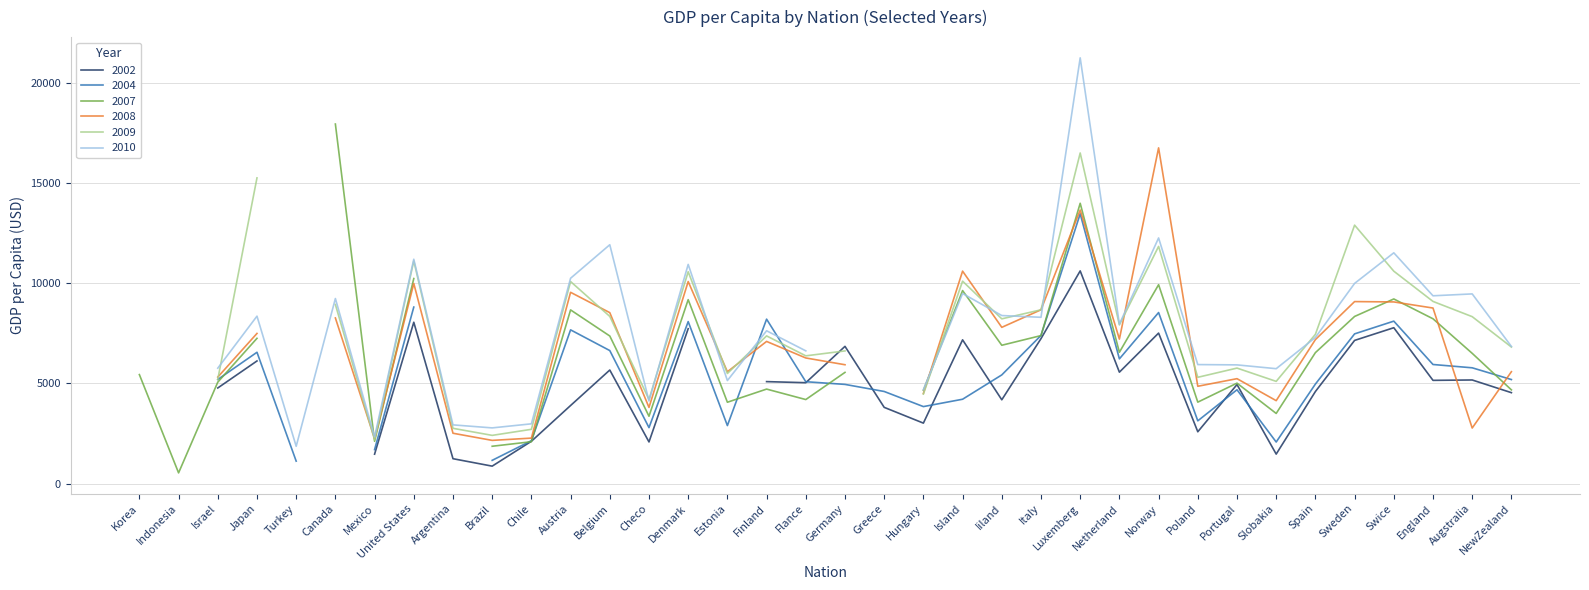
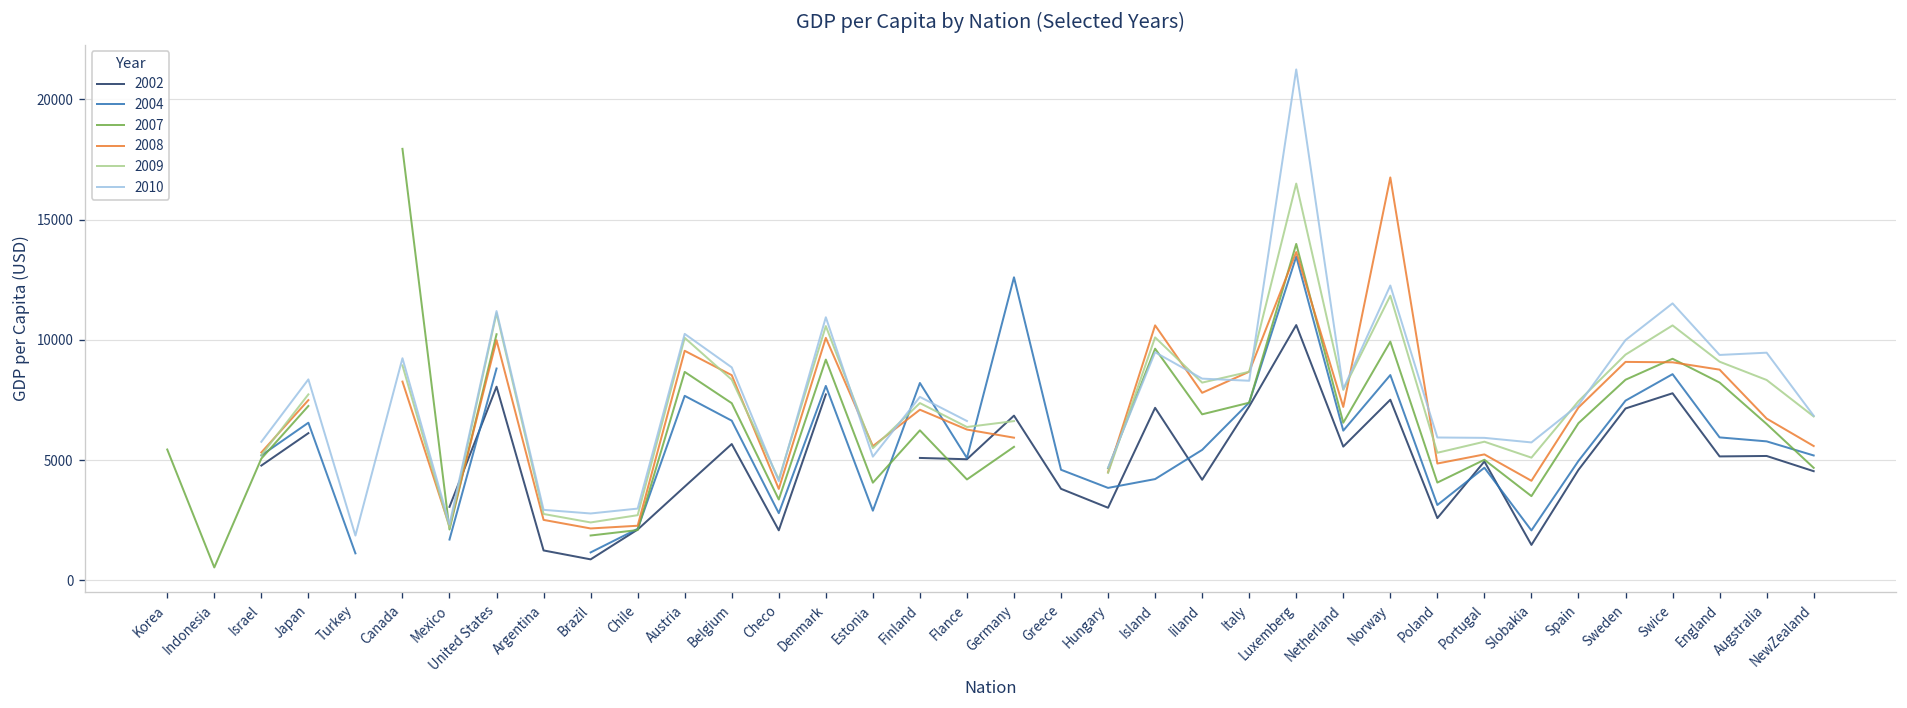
2009, Japan: 15300 -> 7700
2002, Mexico: 1500 -> 3100
2010, Belgium: 11900 -> 8900
2007, Finland: 4700 -> 6200
2004, Germany: 4900 -> 12600
2009, Sweden: 12900 -> 9400
2004, Swice: 8100 -> 8600
2008, Augstralia: 2800 -> 6700
